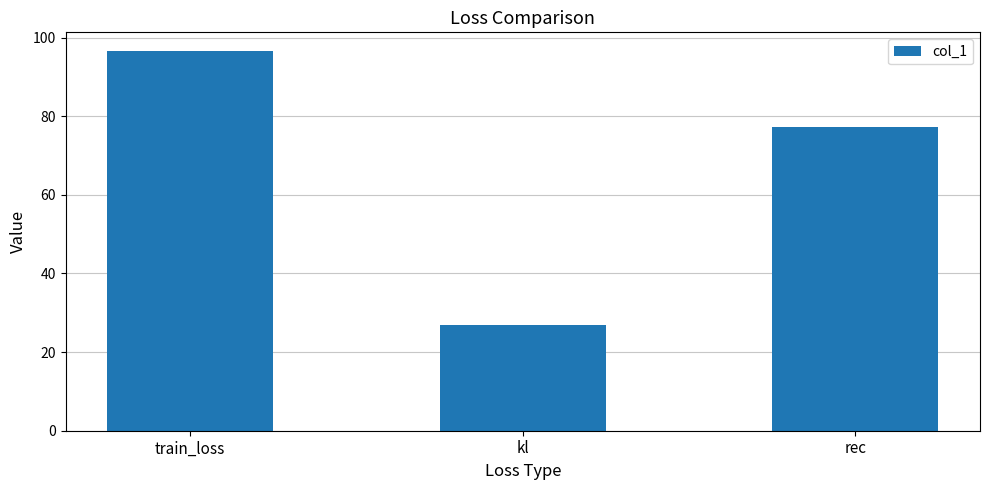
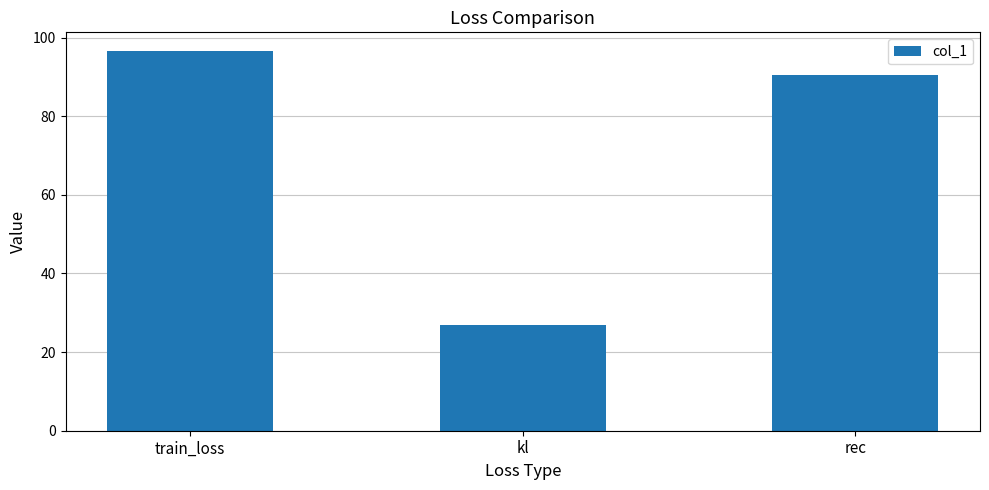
rec: 77 -> 91
